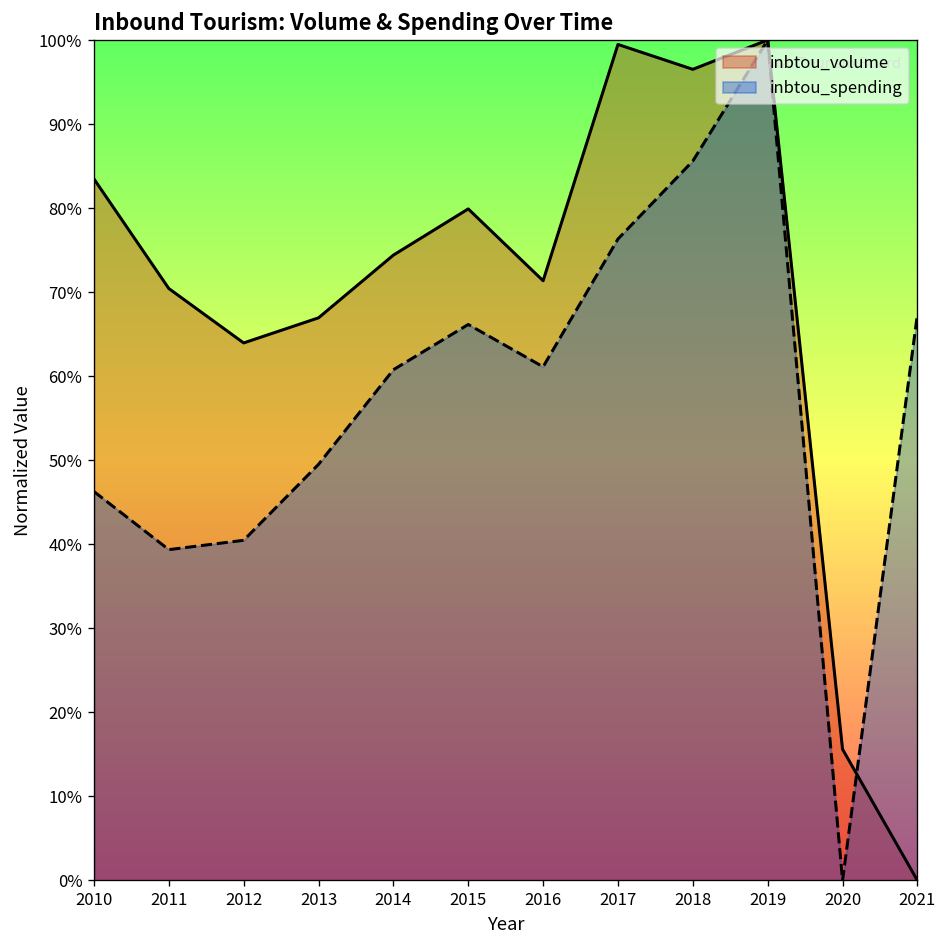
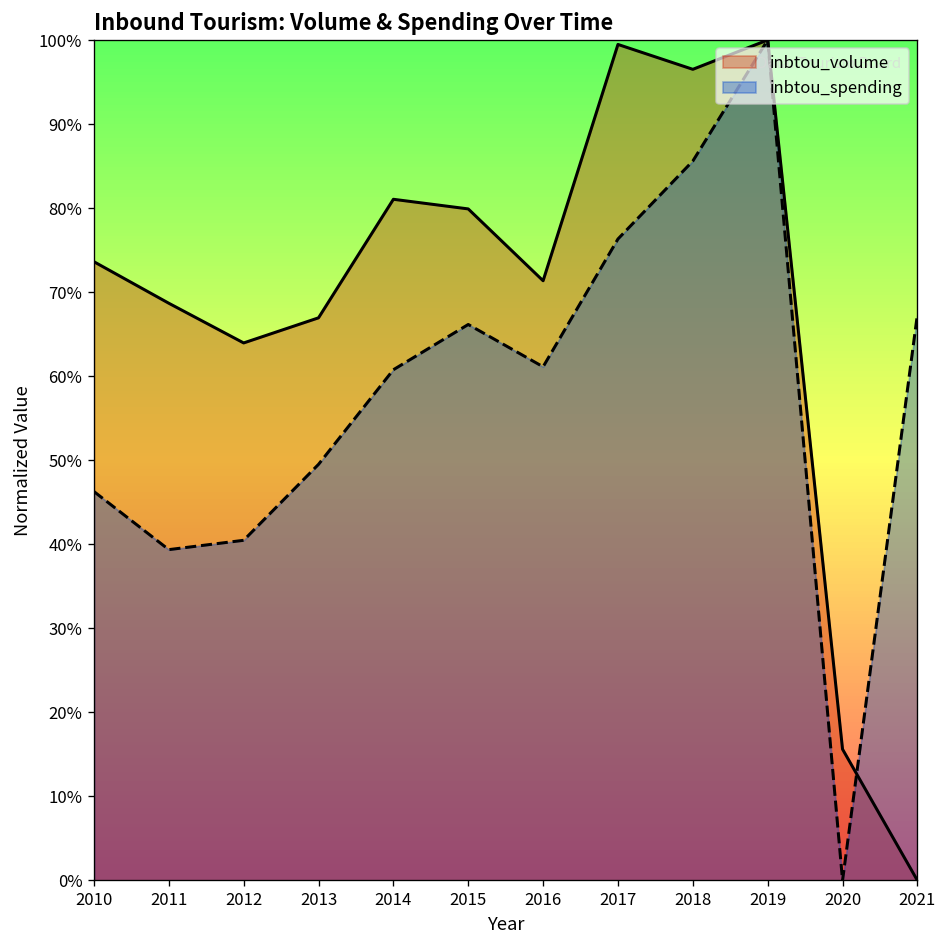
inbtou_volume, 2010: 83% -> 74%
inbtou_volume, 2011: 70% -> 69%
inbtou_volume, 2014: 74% -> 81%
